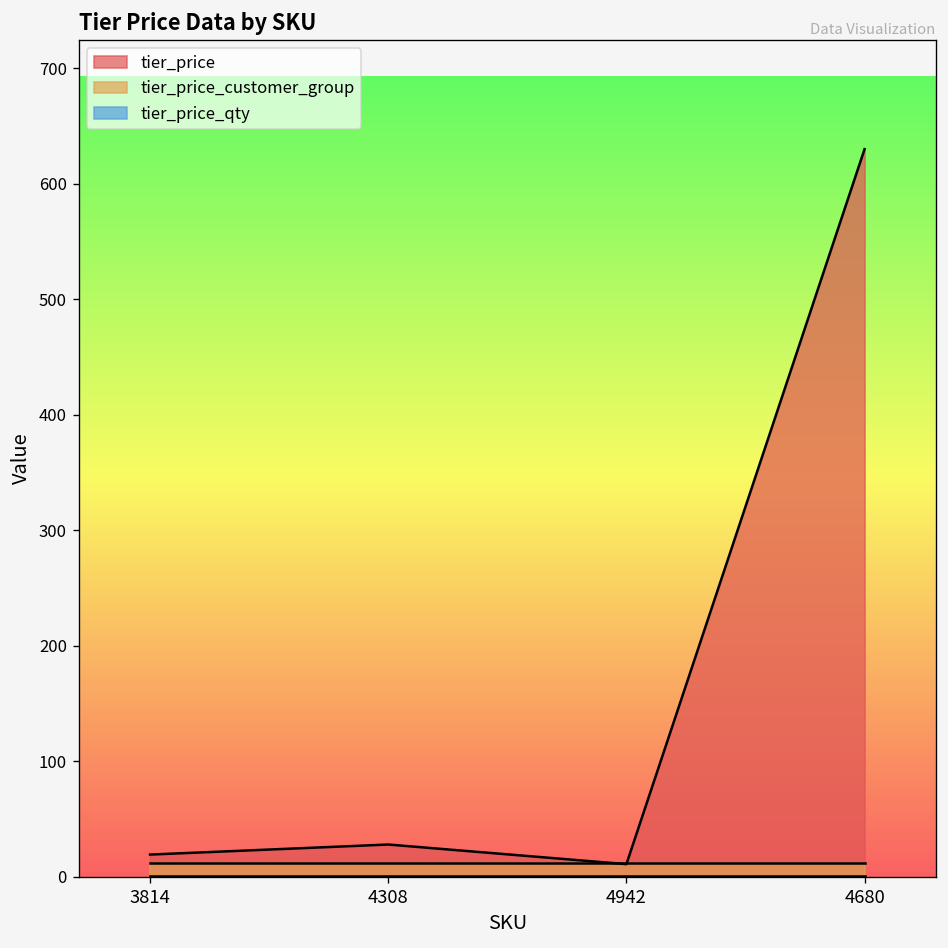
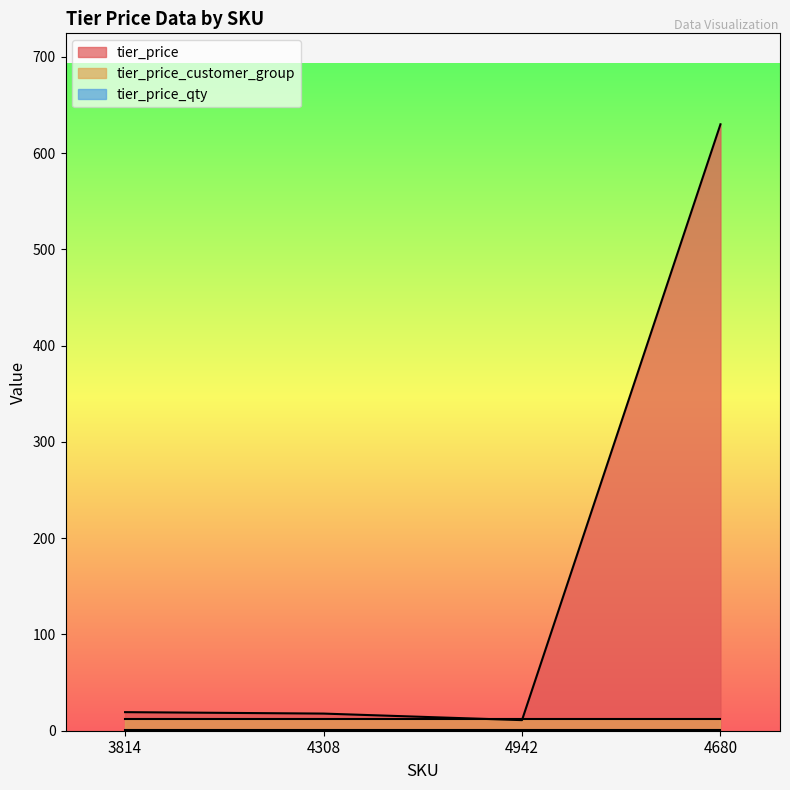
tier_price, 4308: 30 -> 20
